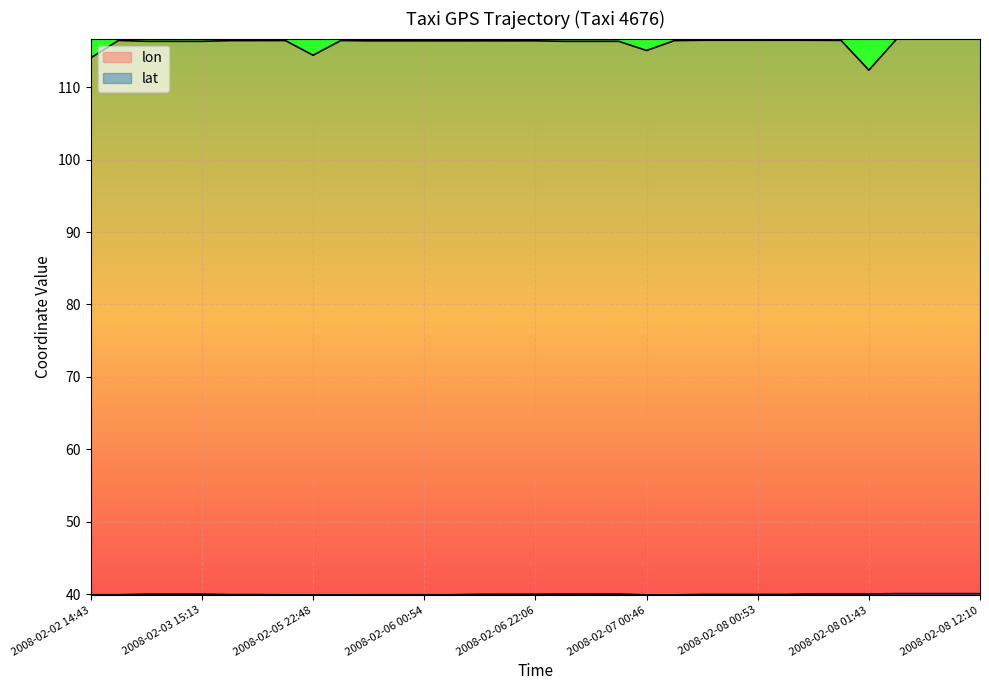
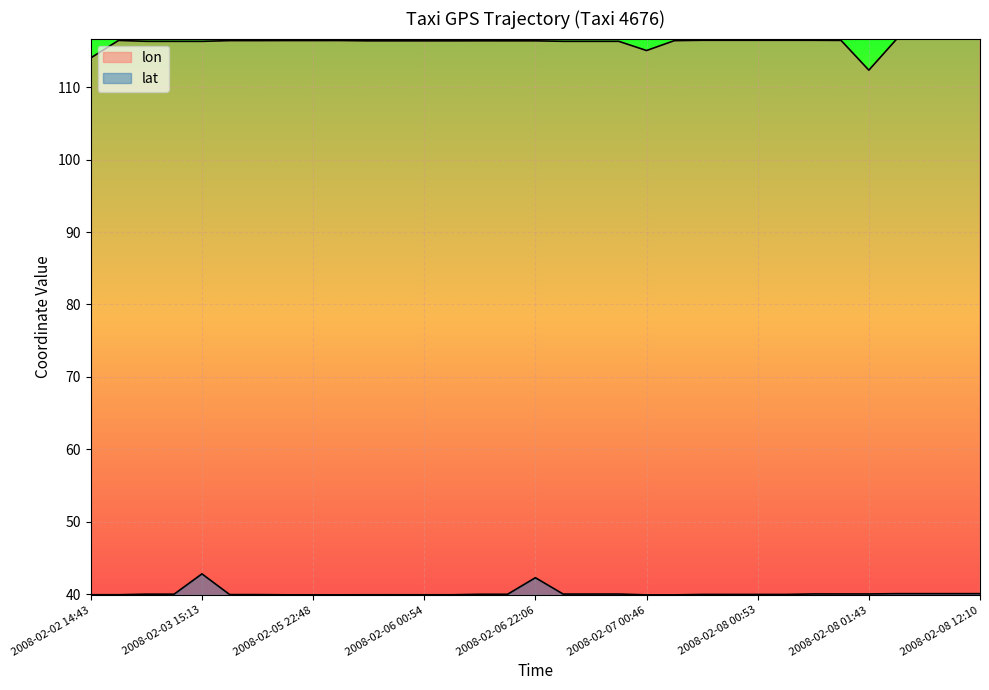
lat, 2008-02-03 15:13: 40 -> 43
lon, 2008-02-05 22:48: 114 -> 116
lat, 2008-02-06 22:06: 40 -> 42
